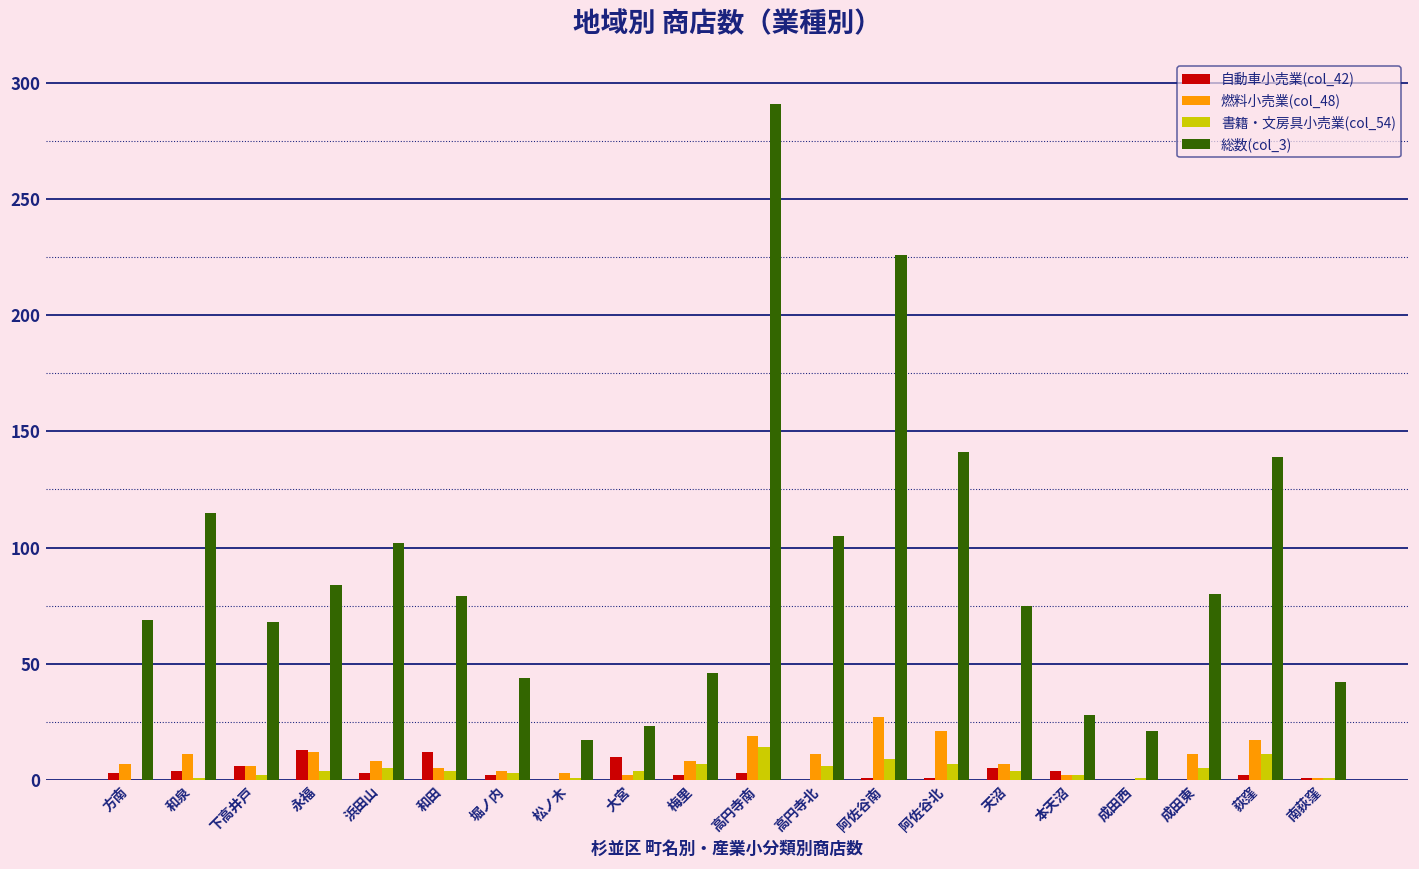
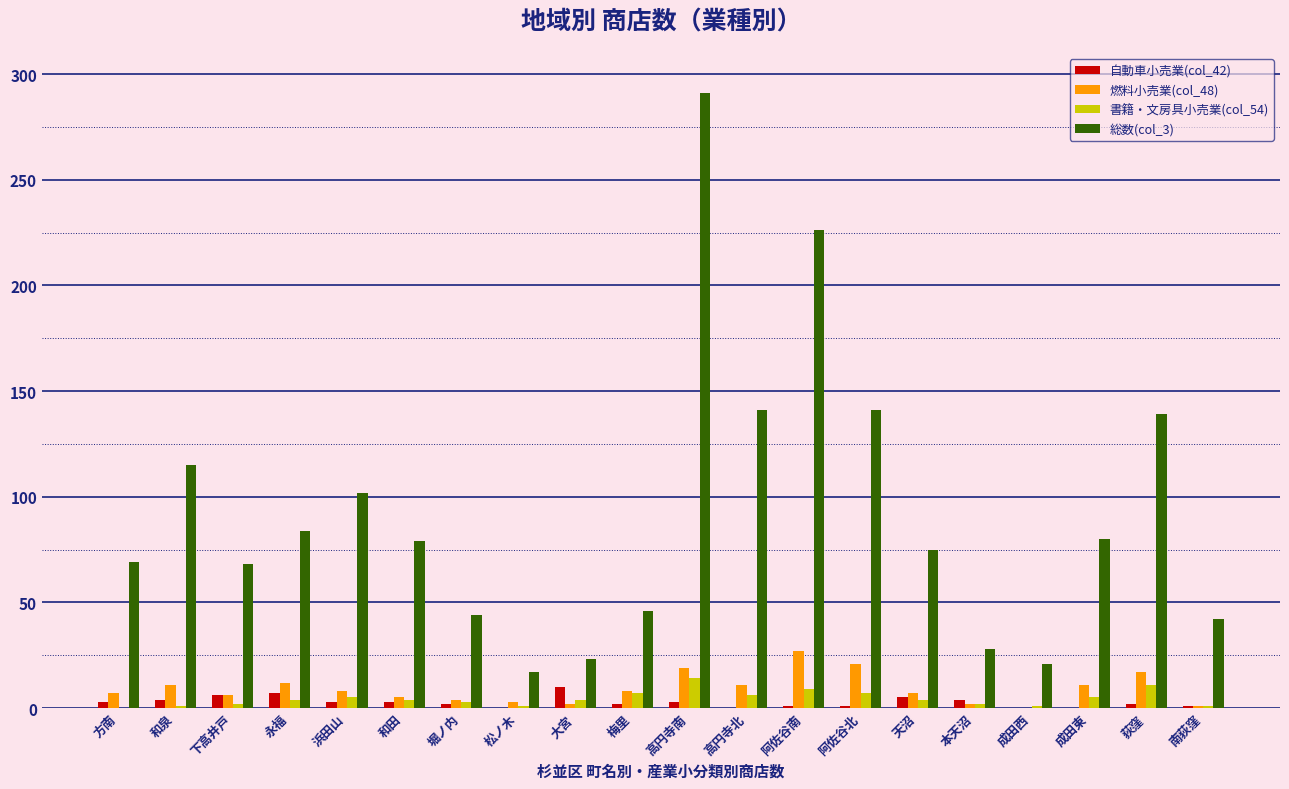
自動車小売業(col_42), 永福: 13 -> 7
自動車小売業(col_42), 和田: 12 -> 3
総数(col_3), 高円寺北: 105 -> 141
